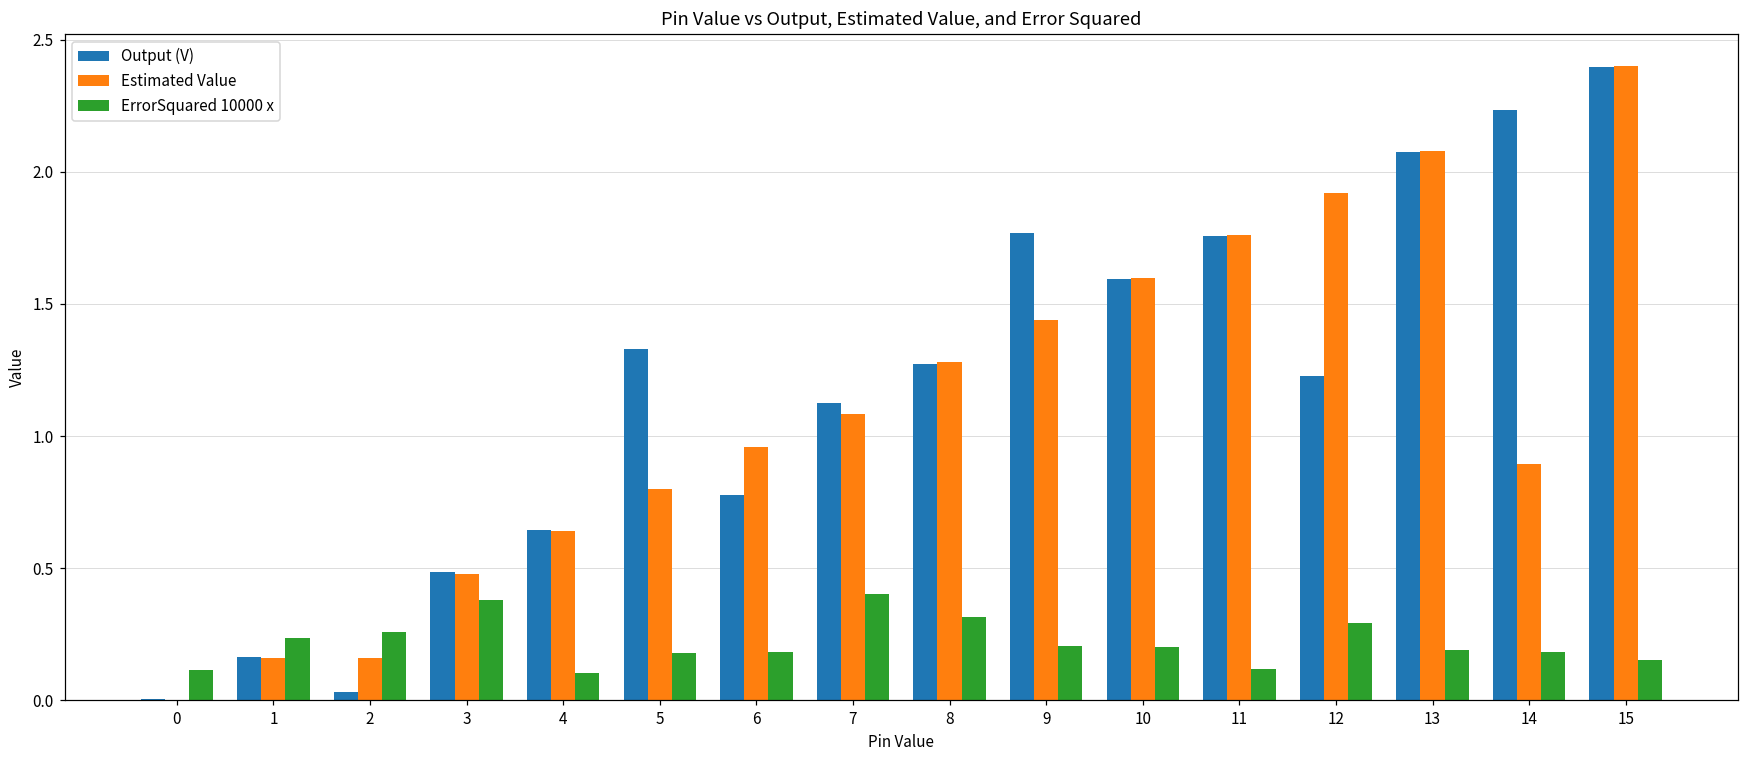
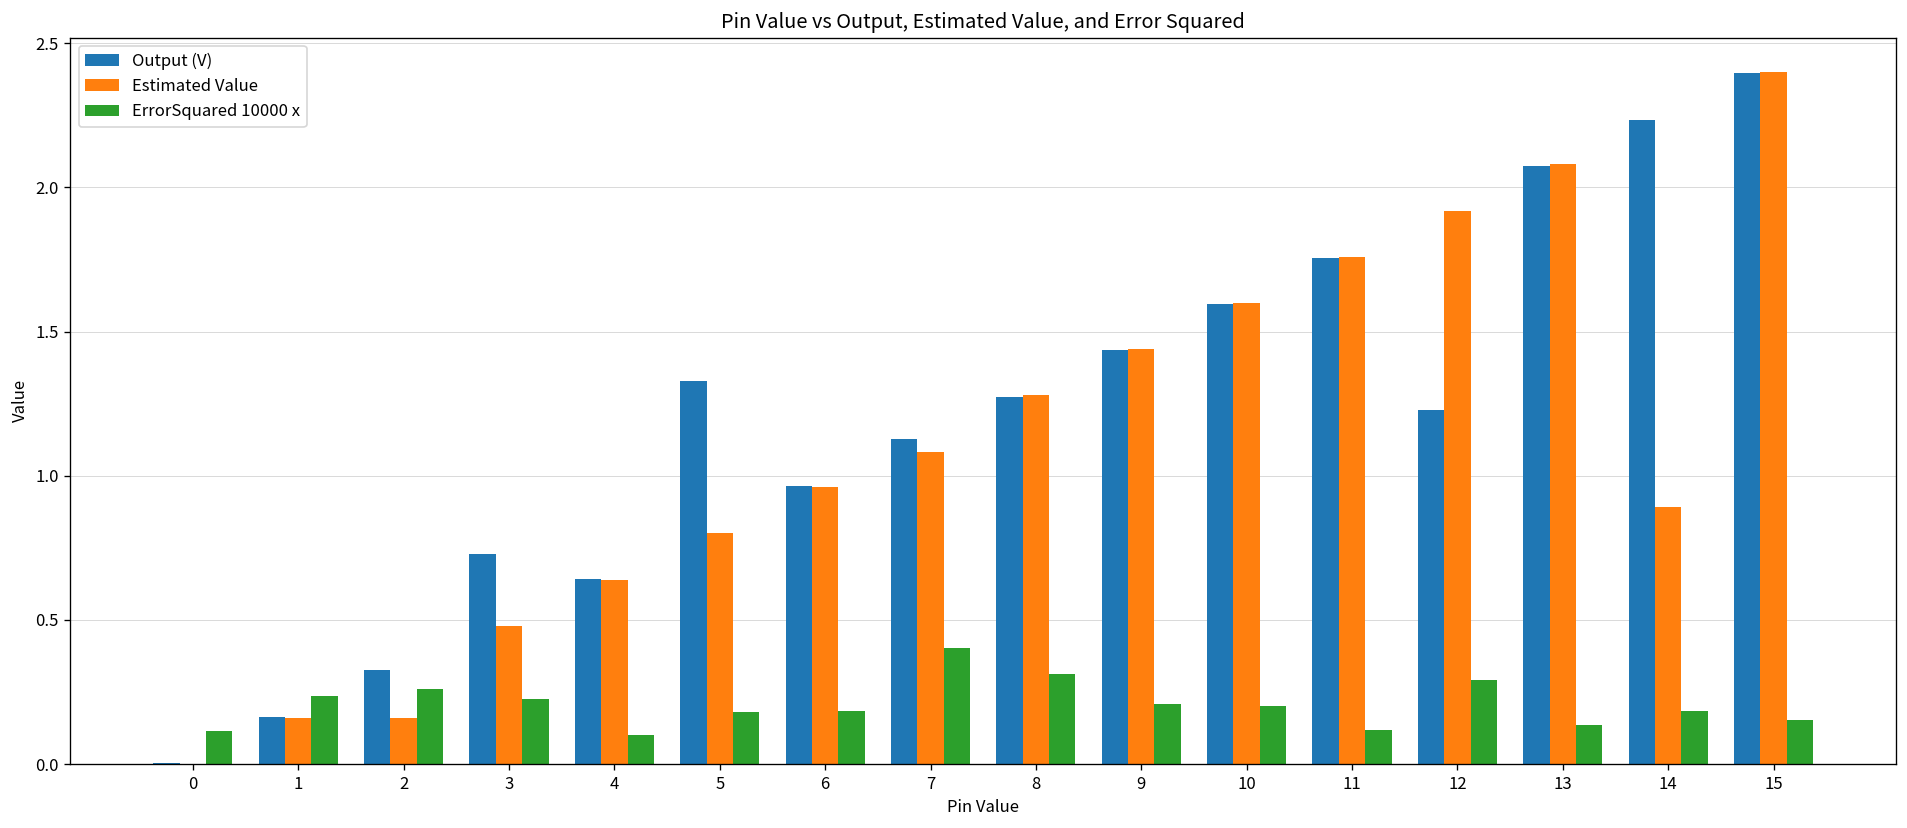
Output (V), 2: 0.03 -> 0.33
Output (V), 3: 0.49 -> 0.73
ErrorSquared 10000 x, 3: 0.38 -> 0.23
Output (V), 6: 0.78 -> 0.96
Output (V), 9: 1.77 -> 1.44
ErrorSquared 10000 x, 13: 0.19 -> 0.14
